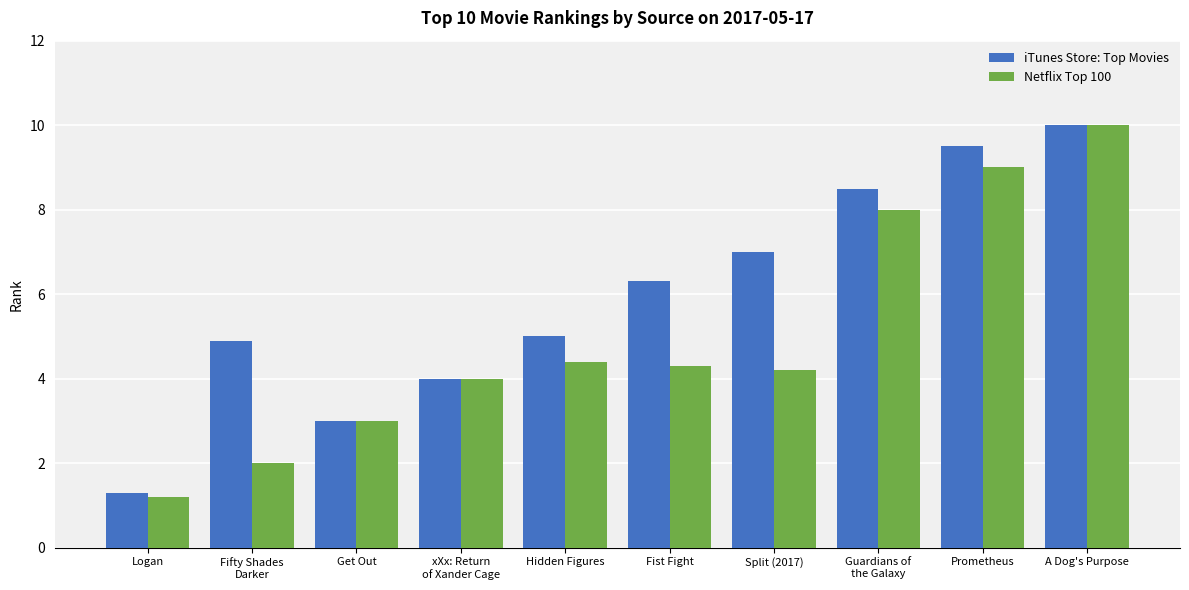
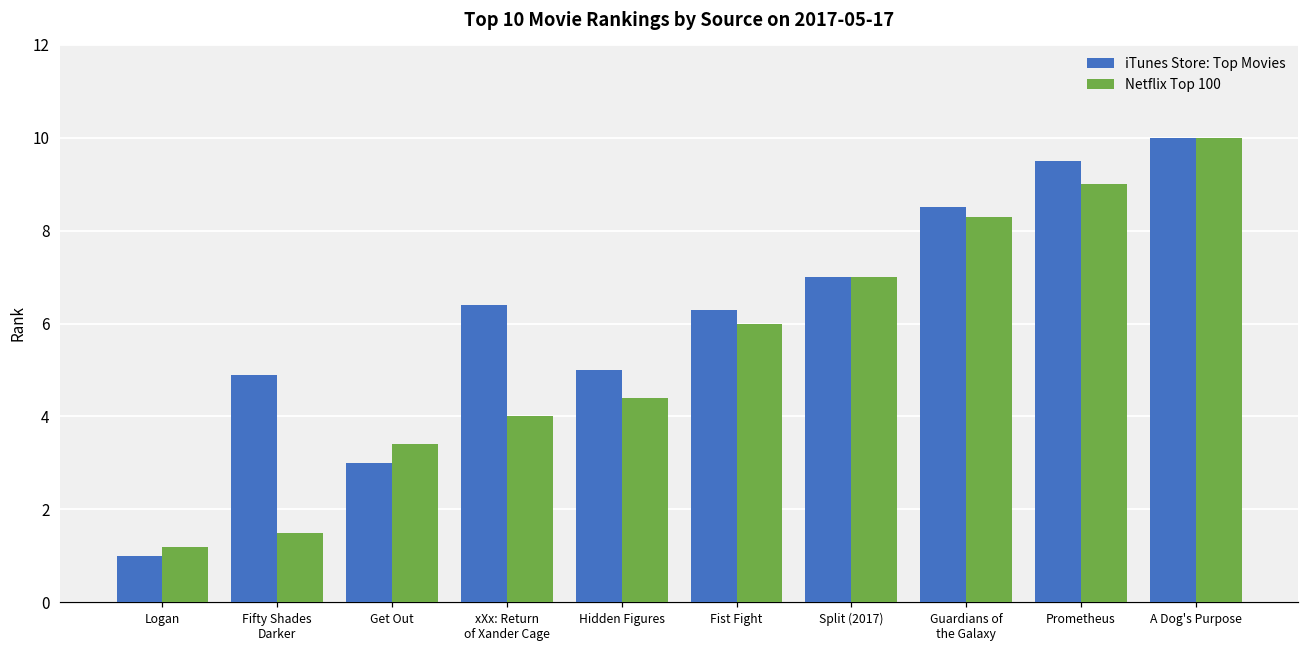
iTunes Store: Top Movies, Logan: 1.3 -> 1.0
Netflix Top 100, Fifty Shades Darker: 2.0 -> 1.5
Netflix Top 100, Get Out: 3.0 -> 3.4
iTunes Store: Top Movies, xXx: Return of Xander Cage: 4.0 -> 6.4
Netflix Top 100, Fist Fight: 4.3 -> 6.0
Netflix Top 100, Split (2017): 4.2 -> 7.0
Netflix Top 100, Guardians of the Galaxy: 8.0 -> 8.3
